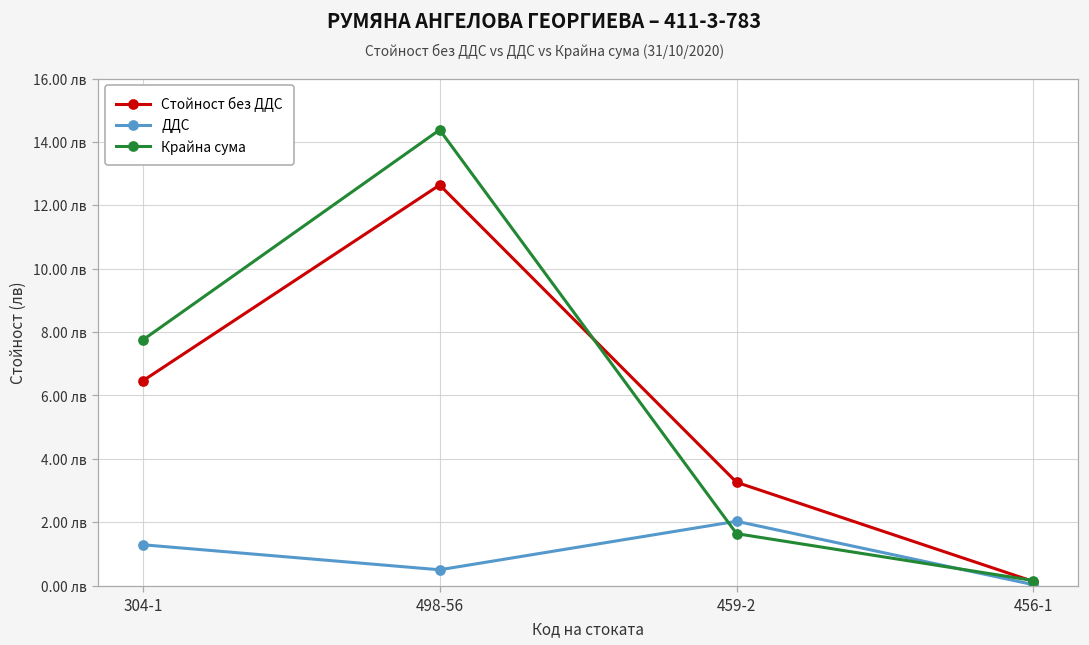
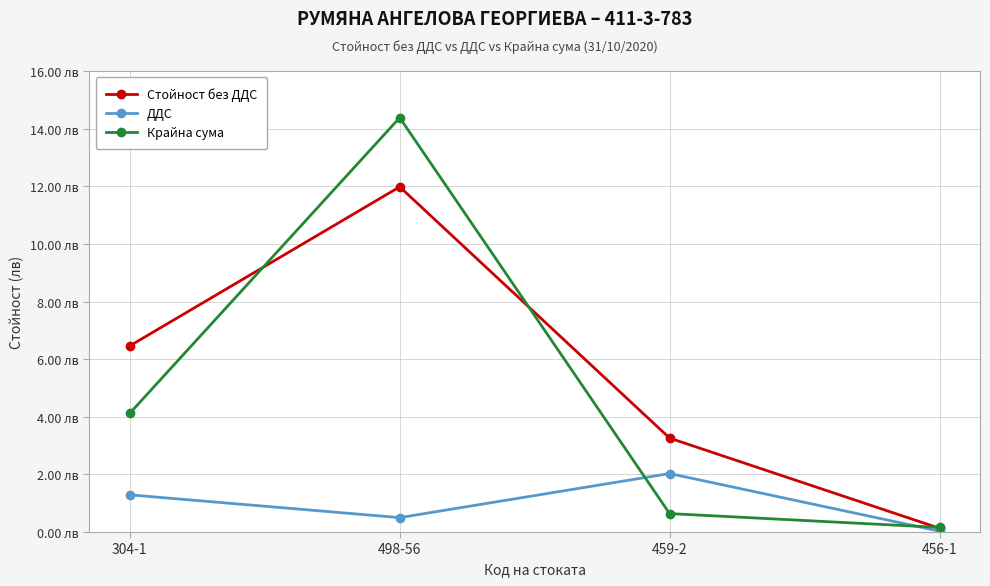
Крайна сума, 304-1: 7.8 лв -> 4.1 лв
Стойност без ДДС, 498-56: 12.6 лв -> 12.0 лв
Крайна сума, 459-2: 1.6 лв -> 0.6 лв
